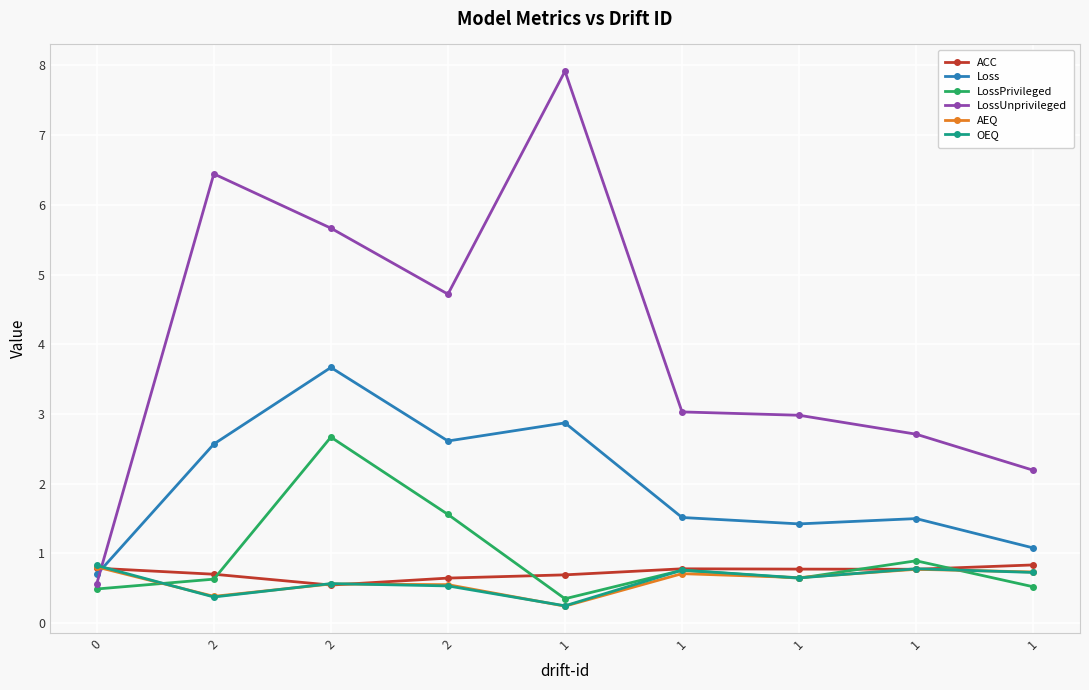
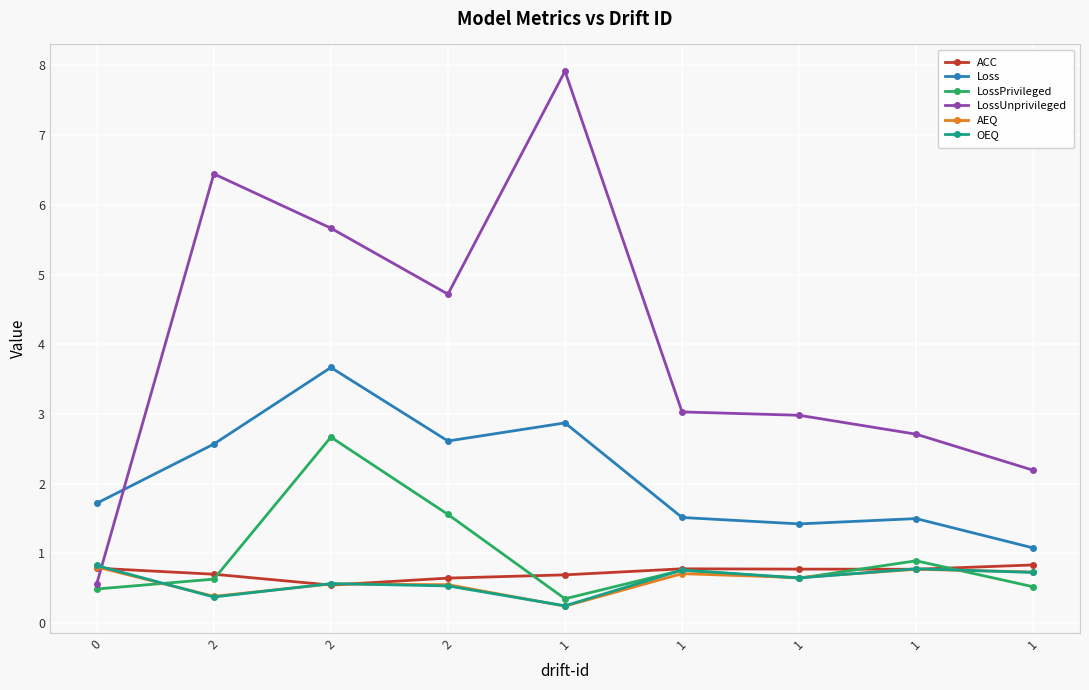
Loss, 0: 0.7 -> 1.7
